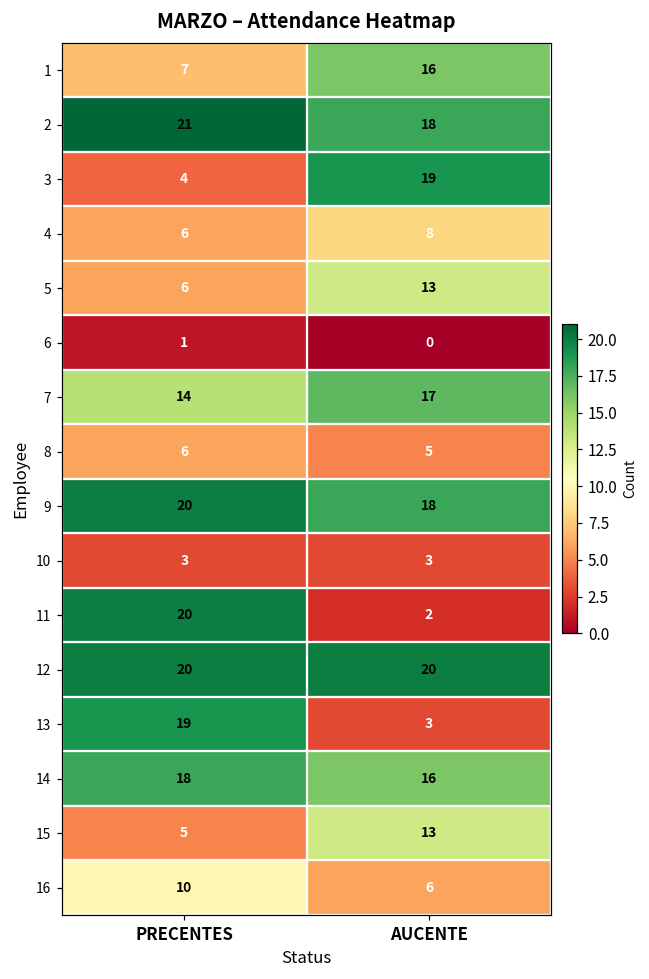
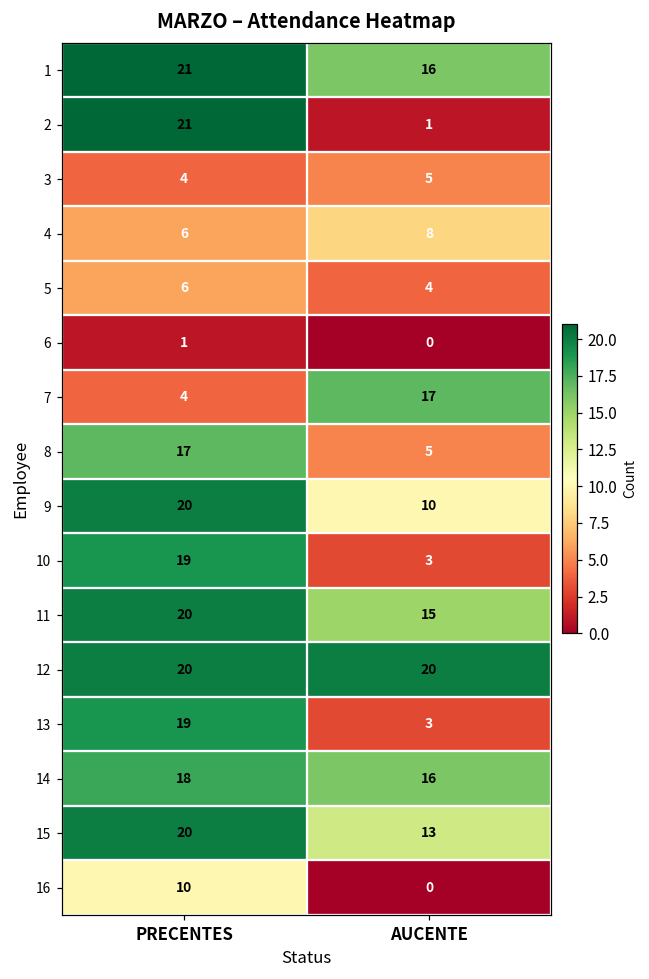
1, PRECENTES: 7 -> 21
2, AUCENTE: 18 -> 1
3, AUCENTE: 19 -> 5
5, AUCENTE: 13 -> 4
7, PRECENTES: 14 -> 4
8, PRECENTES: 6 -> 17
9, AUCENTE: 18 -> 10
10, PRECENTES: 3 -> 19
11, AUCENTE: 2 -> 15
15, PRECENTES: 5 -> 20
16, AUCENTE: 6 -> 0
